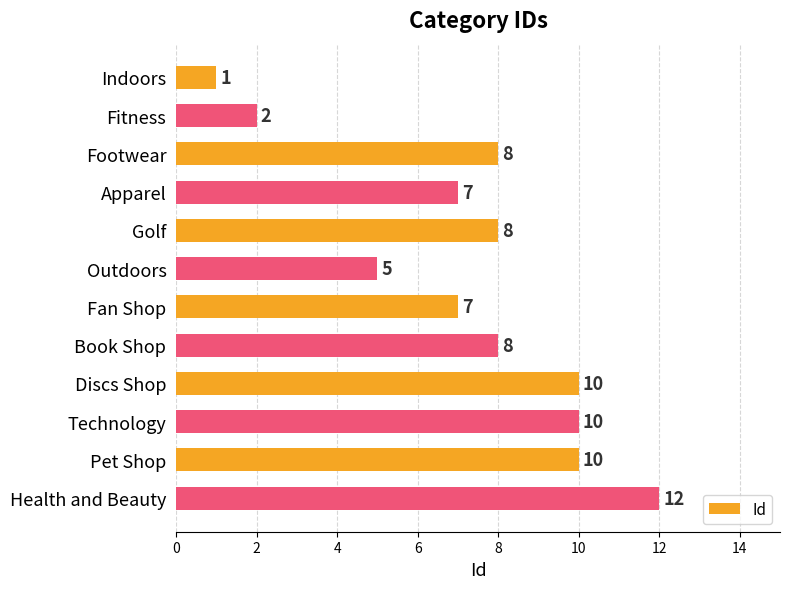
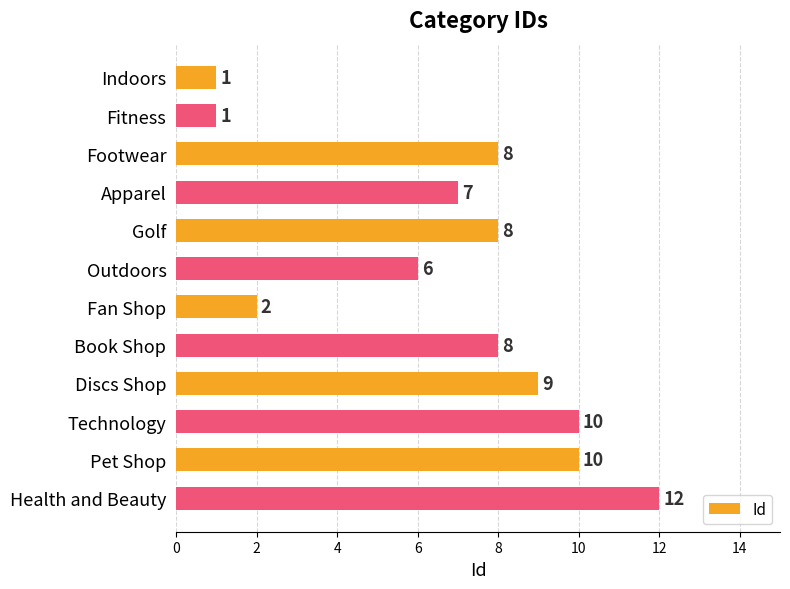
Fitness: 2 -> 1
Outdoors: 5 -> 6
Fan Shop: 7 -> 2
Discs Shop: 10 -> 9
